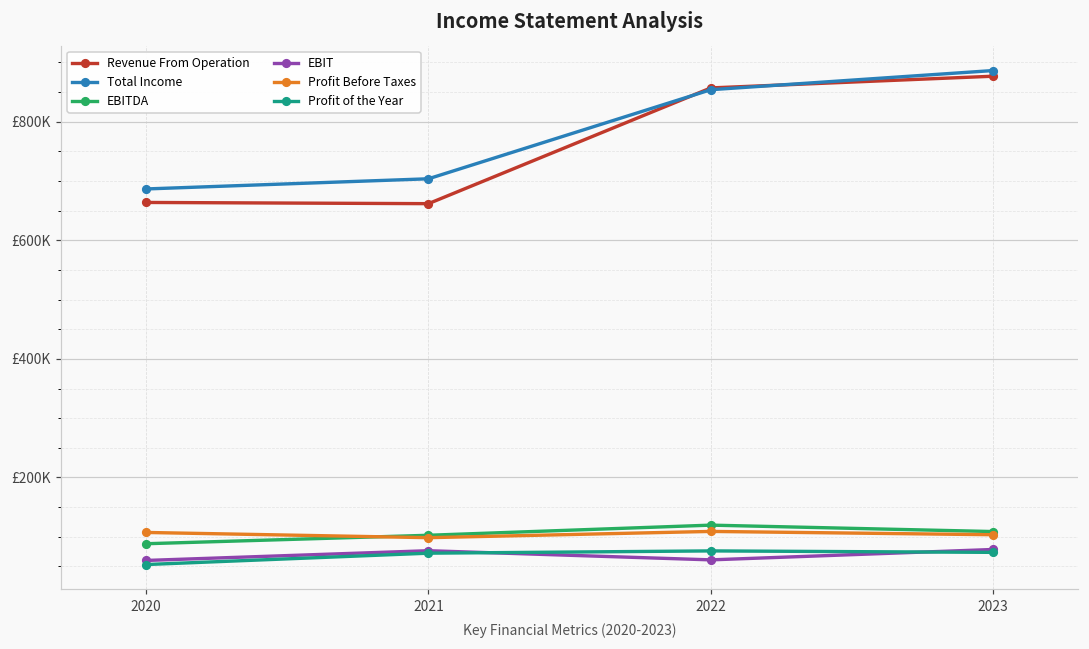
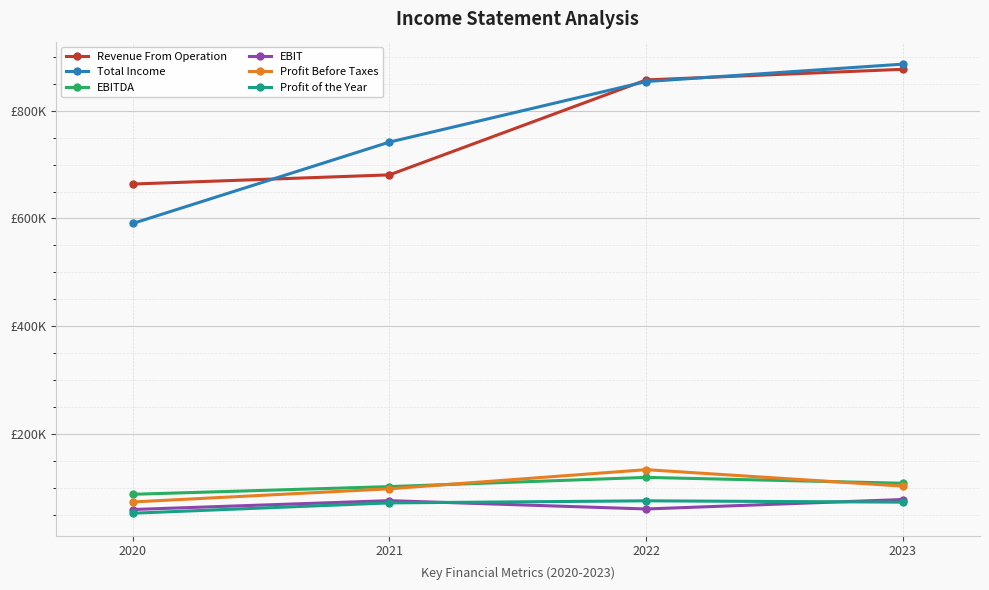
Total Income, 2020: £690000 -> £590000
Profit Before Taxes, 2020: £110000 -> £70000
Revenue From Operation, 2021: £660000 -> £680000
Total Income, 2021: £700000 -> £740000
Profit Before Taxes, 2022: £110000 -> £130000
